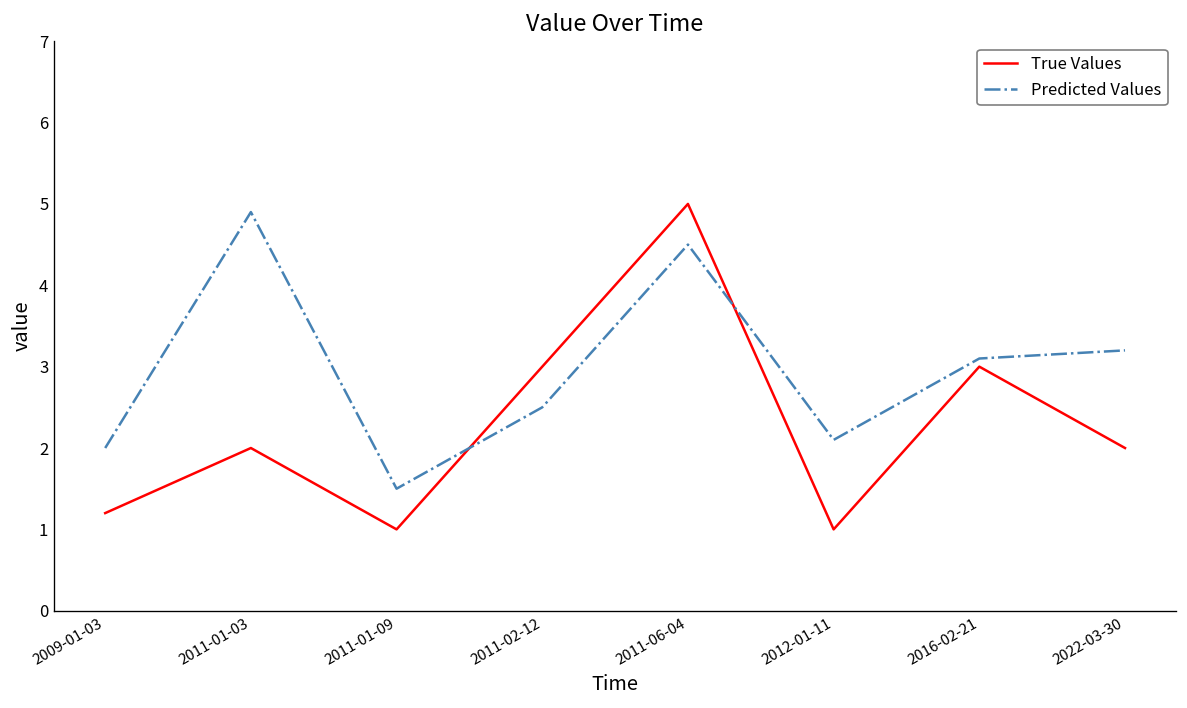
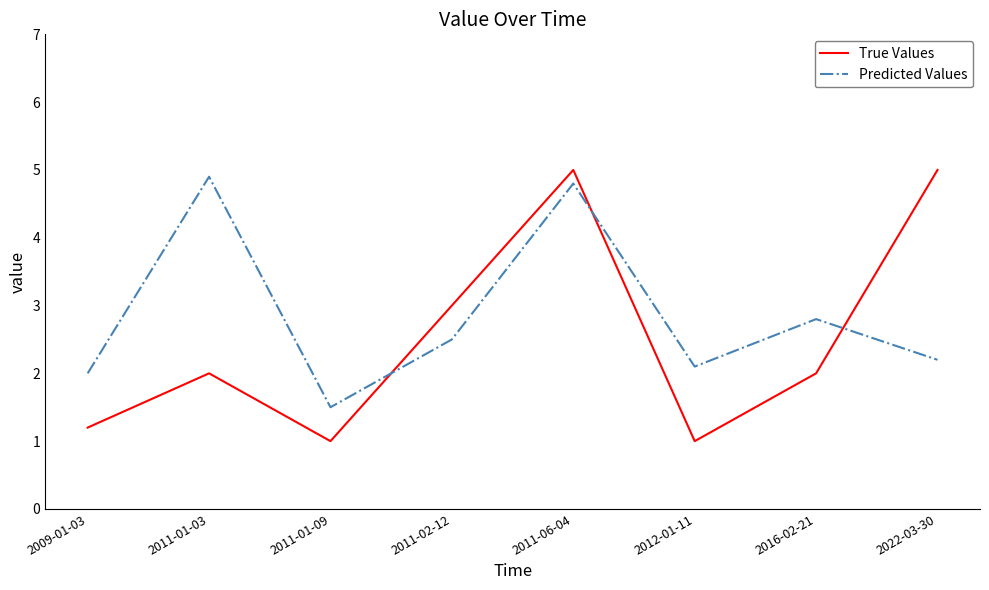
Predicted Values, 2011-06-04: 4.5 -> 4.8
True Values, 2016-02-21: 3 -> 2
Predicted Values, 2016-02-21: 3.1 -> 2.8
True Values, 2022-03-30: 2 -> 5
Predicted Values, 2022-03-30: 3.2 -> 2.2
